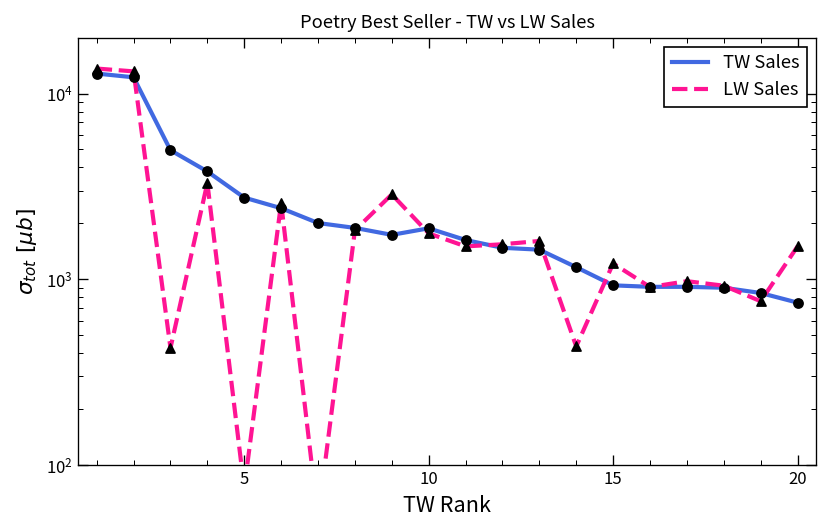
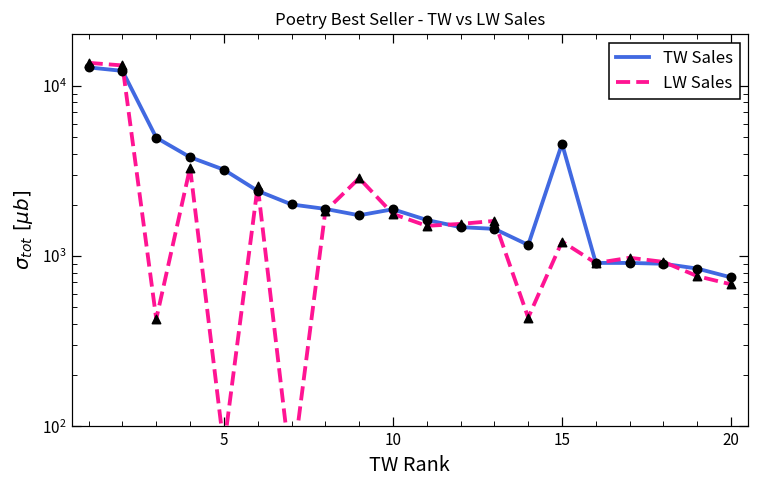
TW Sales, 5: 2800 -> 3200
TW Sales, 15: 900 -> 4600
LW Sales, 20: 1500 -> 700
